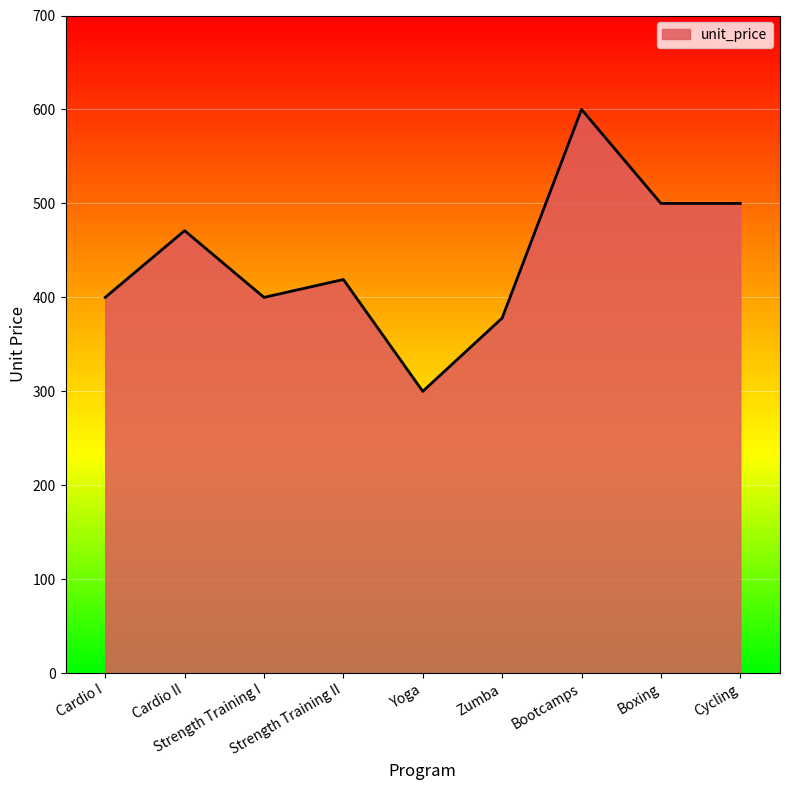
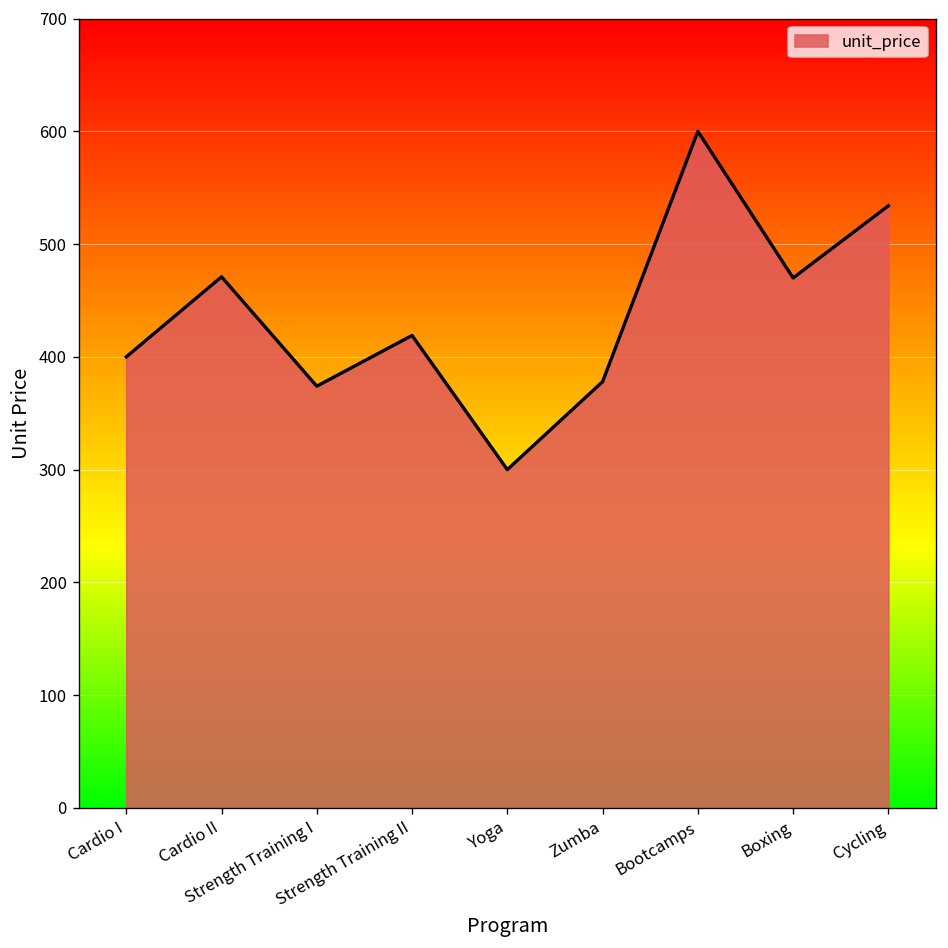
Strength Training I: 400 -> 370
Boxing: 500 -> 470
Cycling: 500 -> 530
